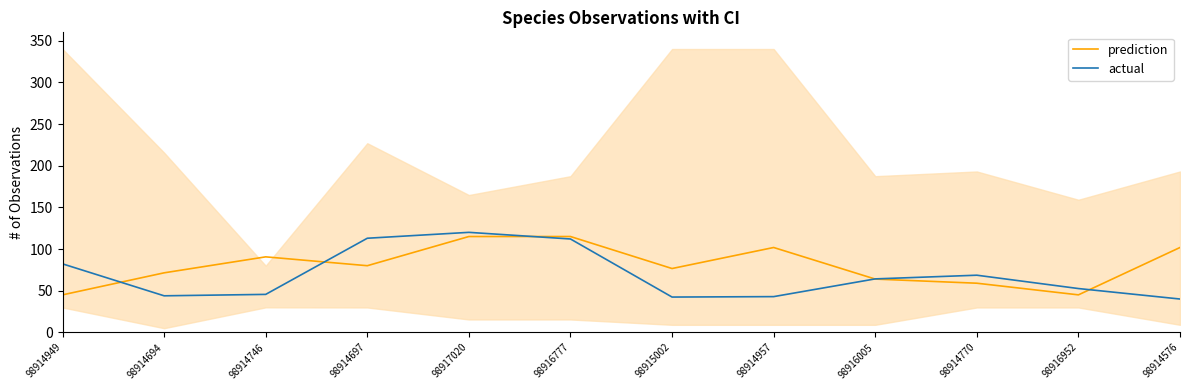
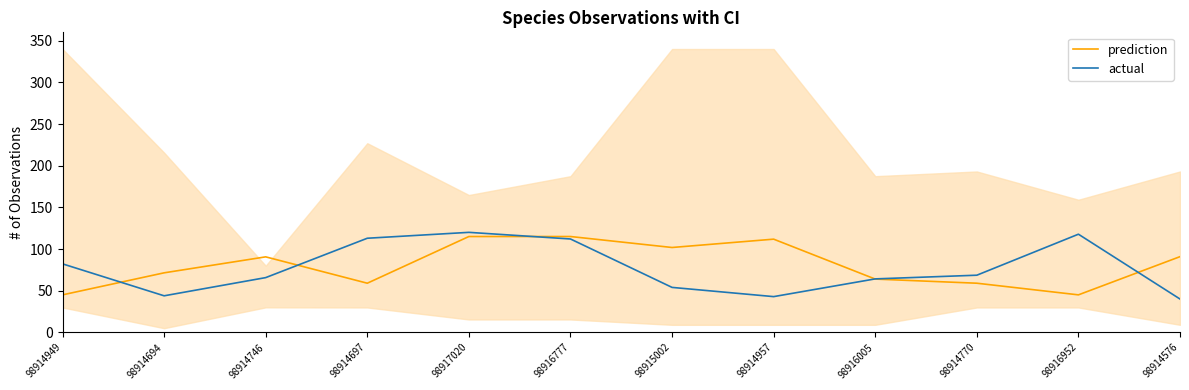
actual, 98914746: 50 -> 70
prediction, 98914697: 80 -> 60
prediction, 98915002: 80 -> 100
actual, 98915002: 40 -> 50
prediction, 98914957: 100 -> 110
actual, 98916952: 50 -> 120
prediction, 98914576: 100 -> 90
